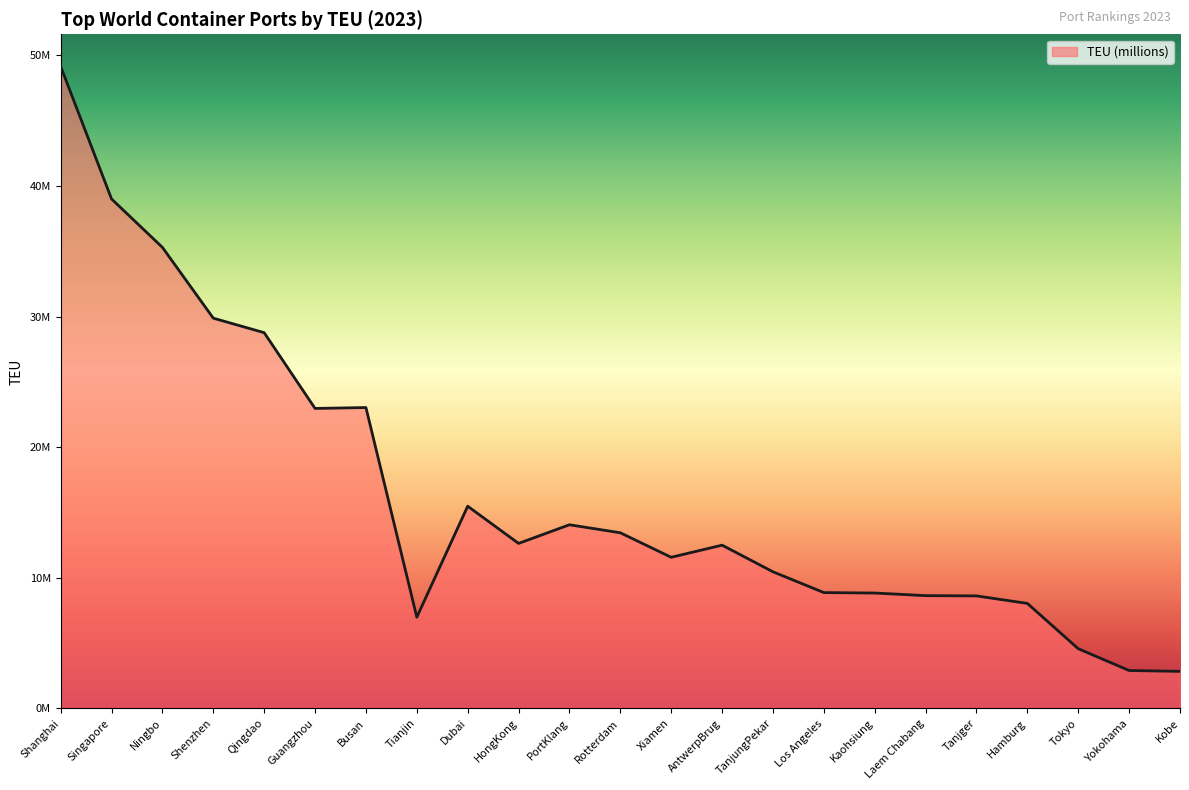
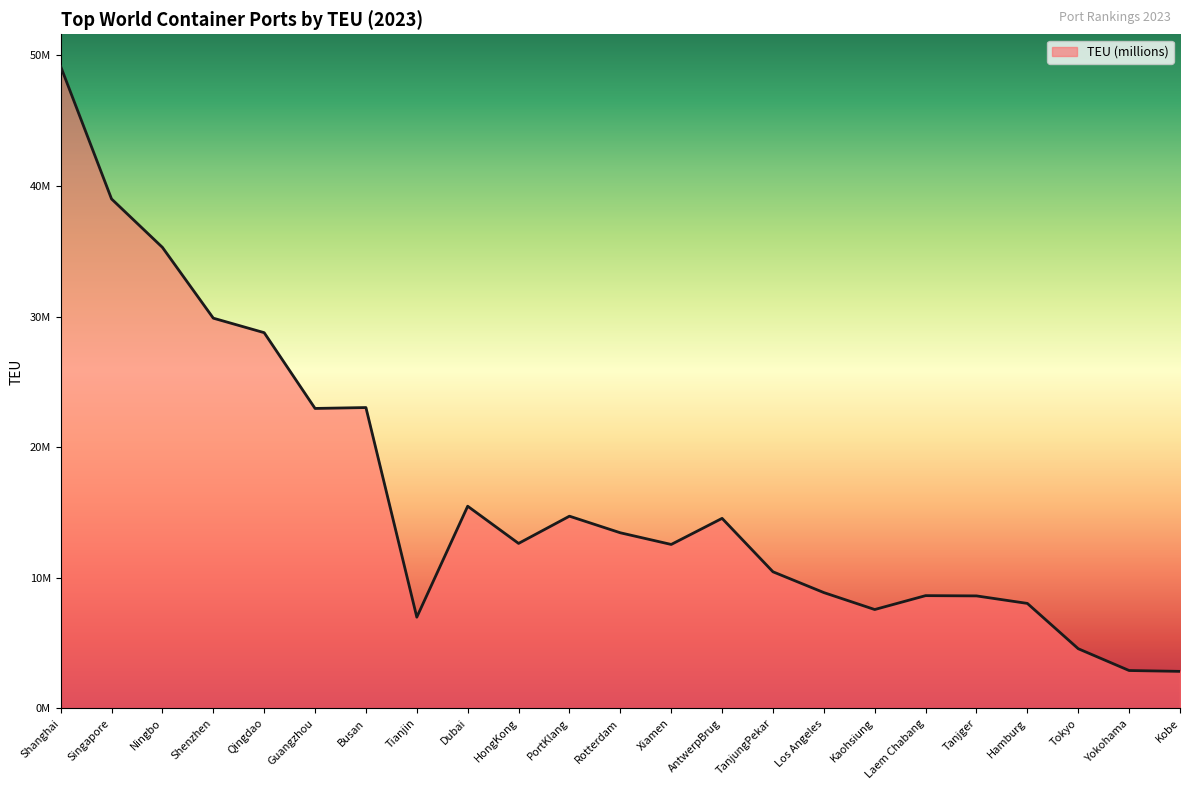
PortKlang: 14100000 -> 14700000
Xiamen: 11600000 -> 12600000
AntwerpBrug: 12500000 -> 14600000
Kaohsiung: 8800000 -> 7600000
